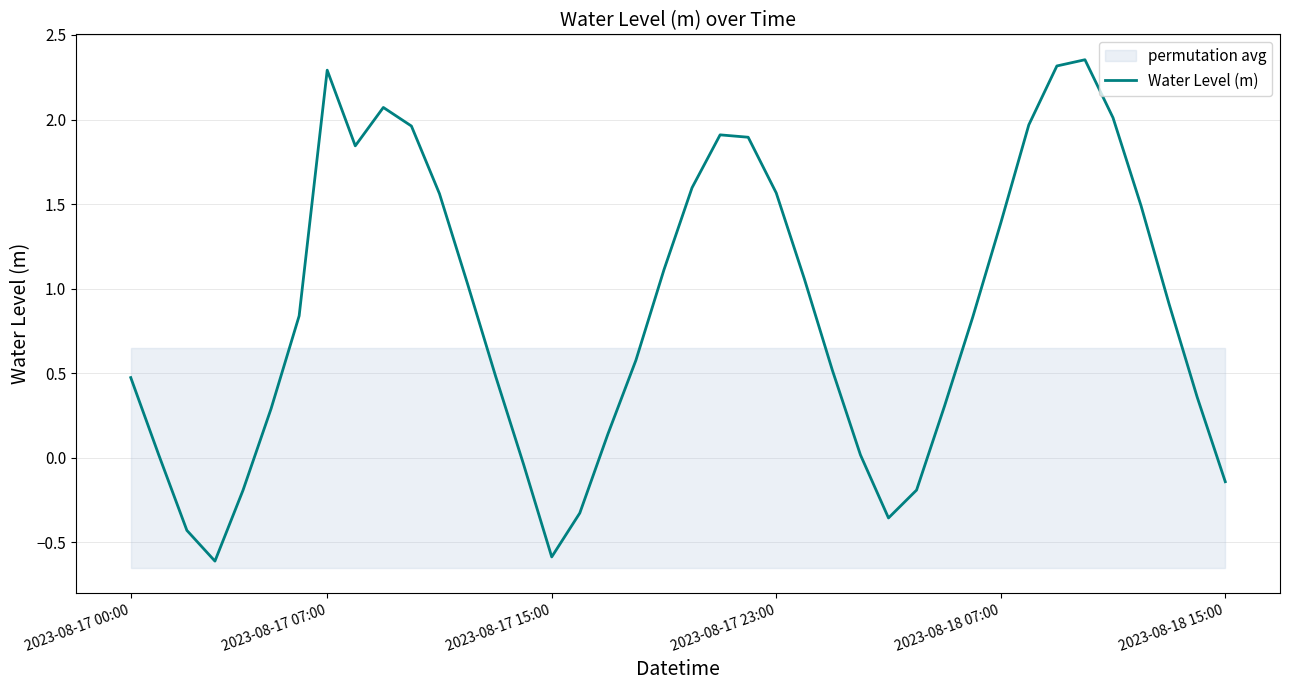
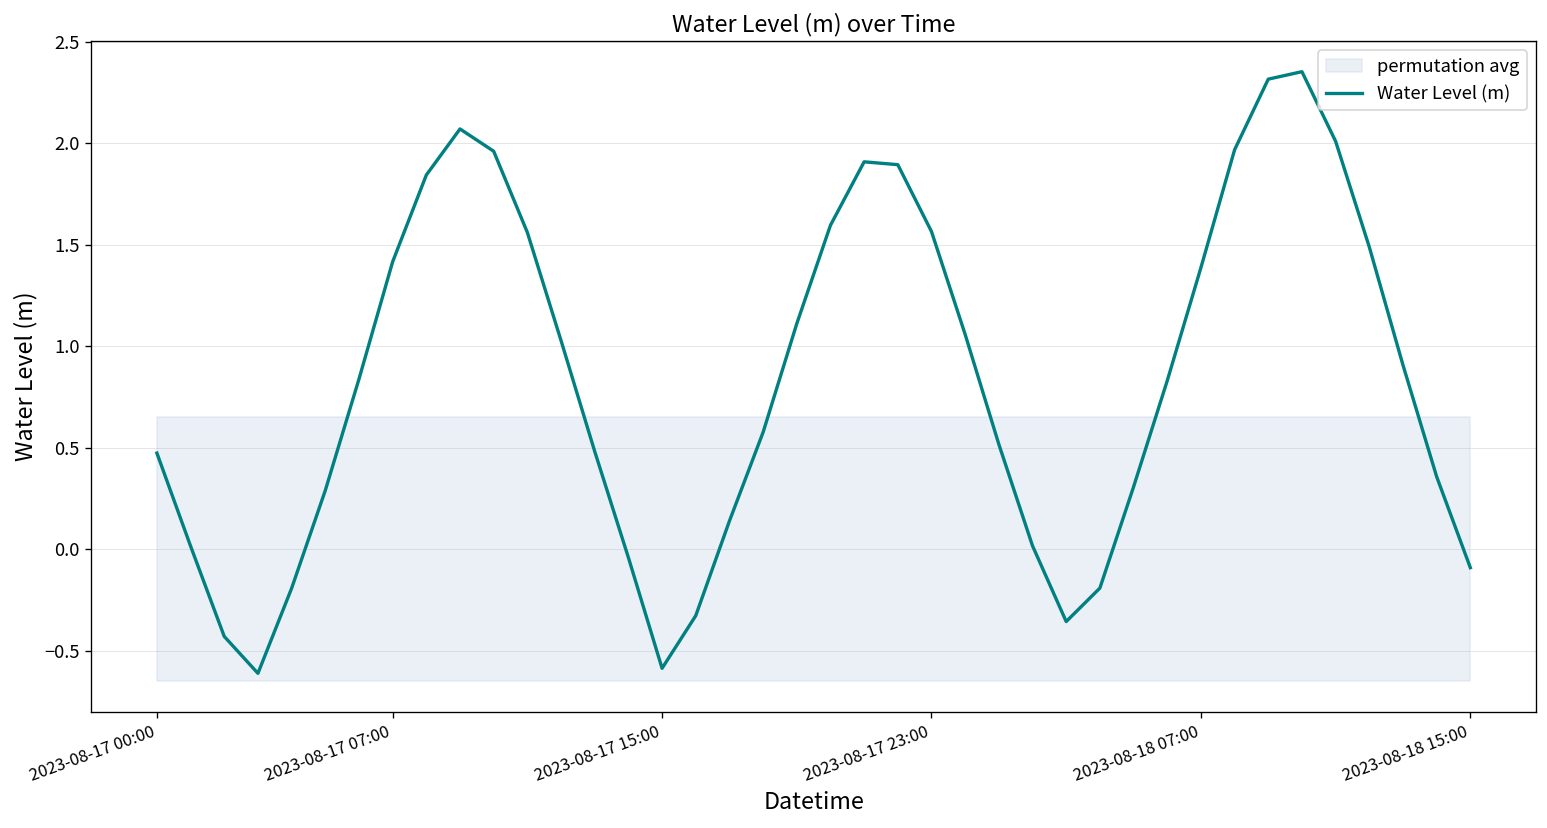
Water Level (m), 2023-08-17 07:00: 2.29 -> 1.42
Water Level (m), 2023-08-18 15:00: -0.14 -> -0.09
